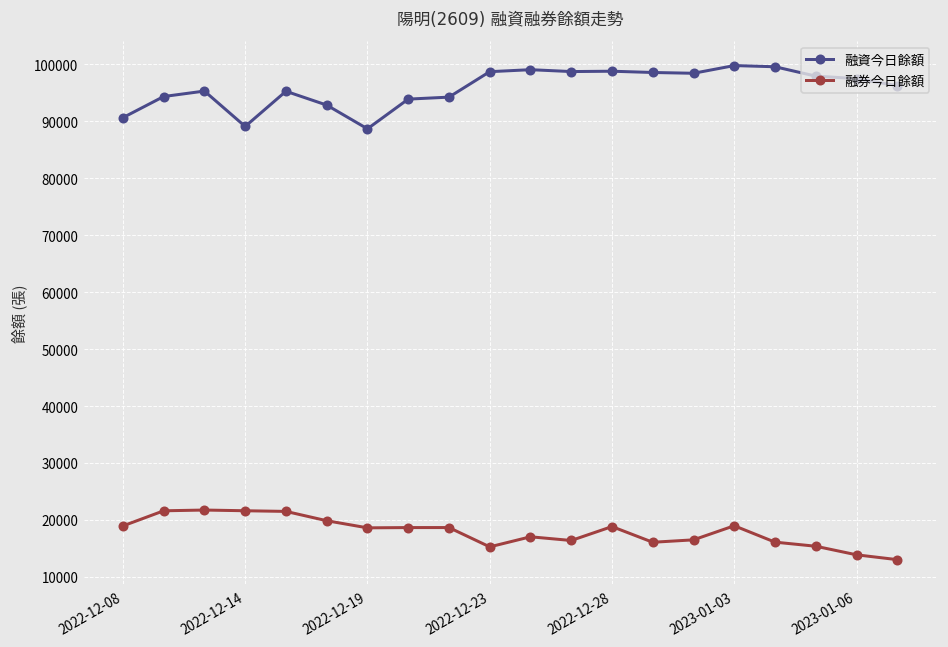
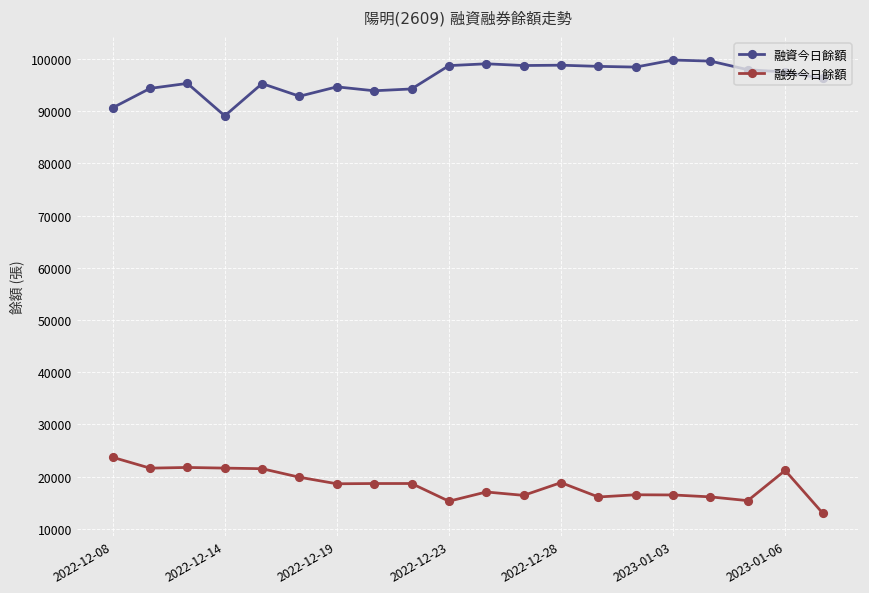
融券今日餘額, 2022-12-08: 19000 -> 24000
融資今日餘額, 2022-12-19: 89000 -> 95000
融券今日餘額, 2023-01-03: 19000 -> 16000
融券今日餘額, 2023-01-06: 14000 -> 21000
